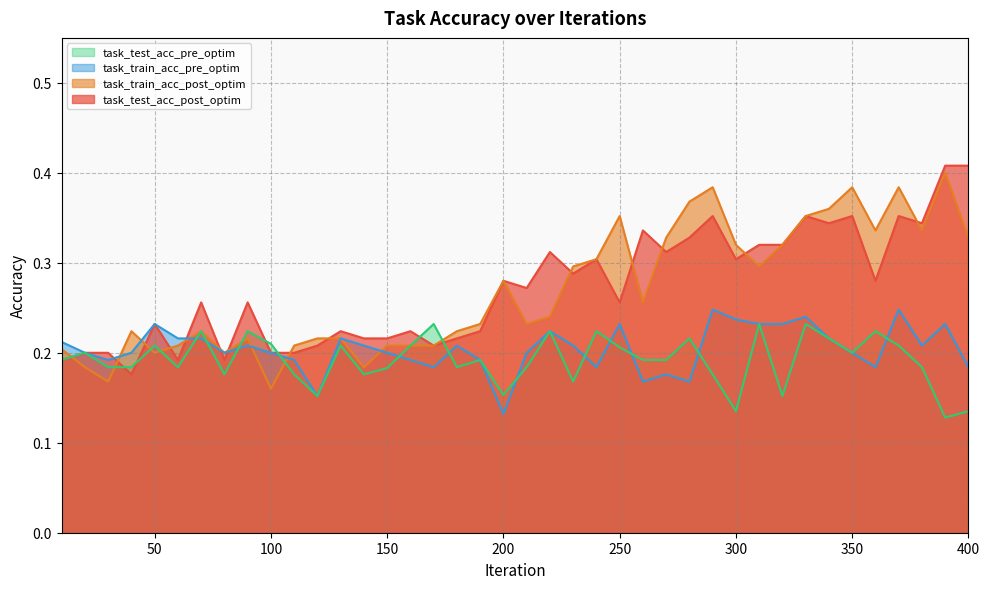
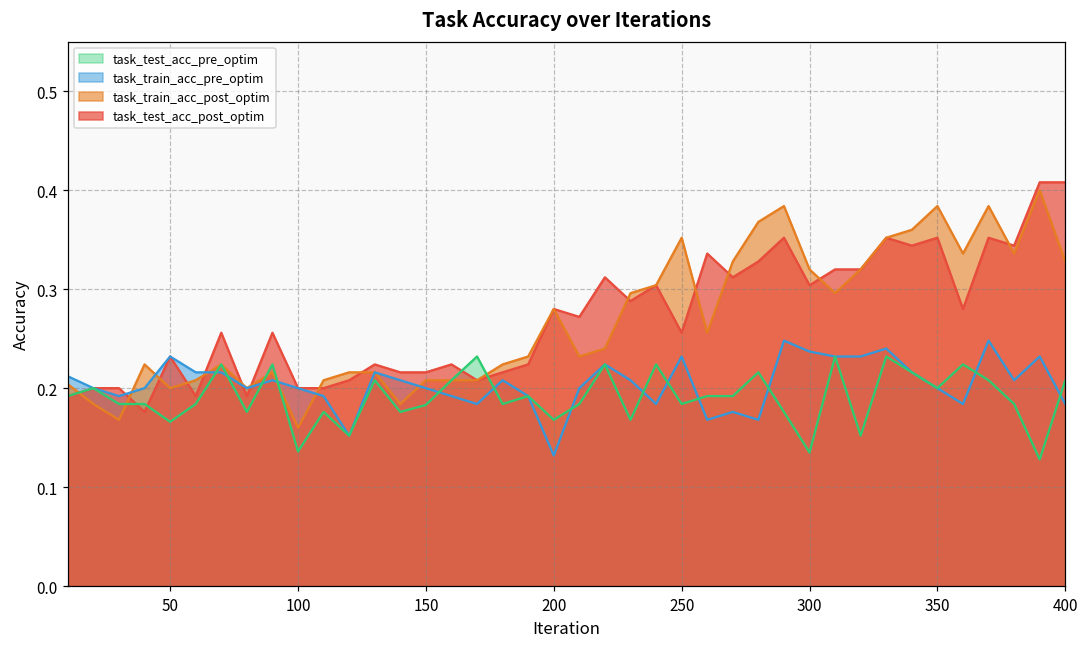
task_test_acc_pre_optim, 50: 0.21 -> 0.17
task_test_acc_pre_optim, 100: 0.21 -> 0.14
task_test_acc_pre_optim, 200: 0.15 -> 0.17
task_test_acc_pre_optim, 250: 0.21 -> 0.18
task_test_acc_pre_optim, 400: 0.14 -> 0.21
